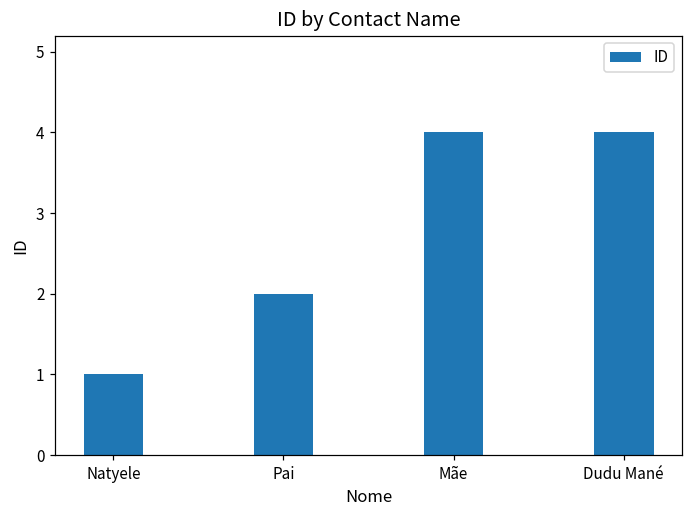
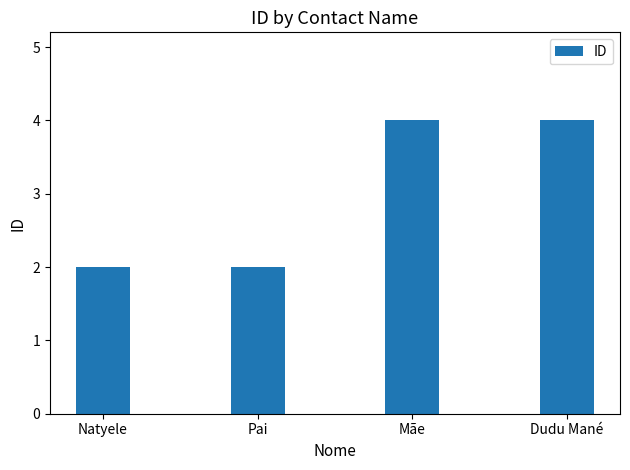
Natyele: 1 -> 2
